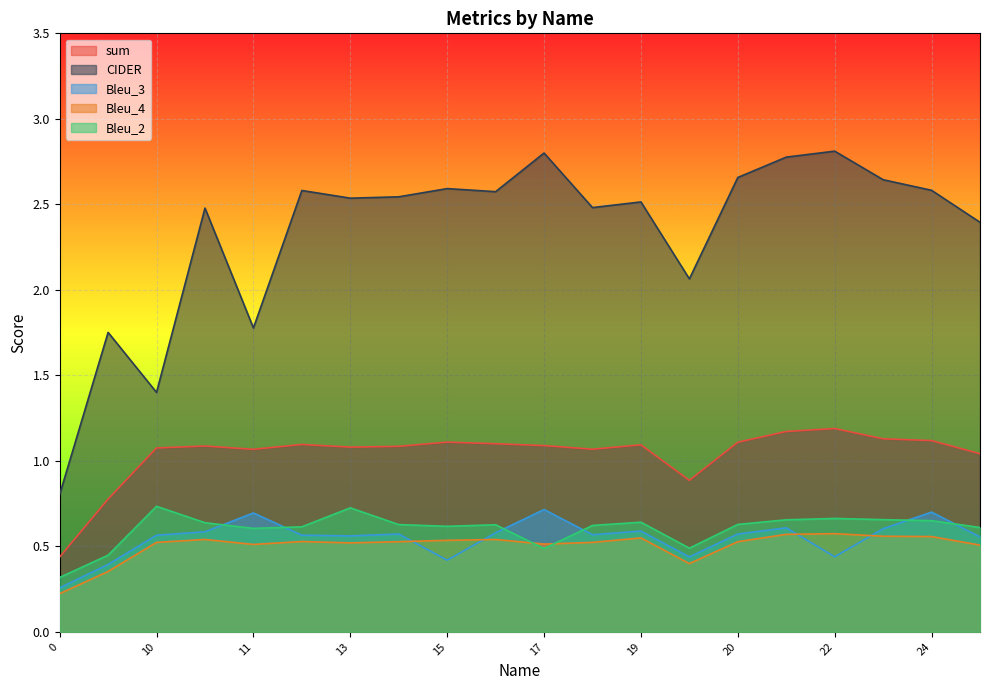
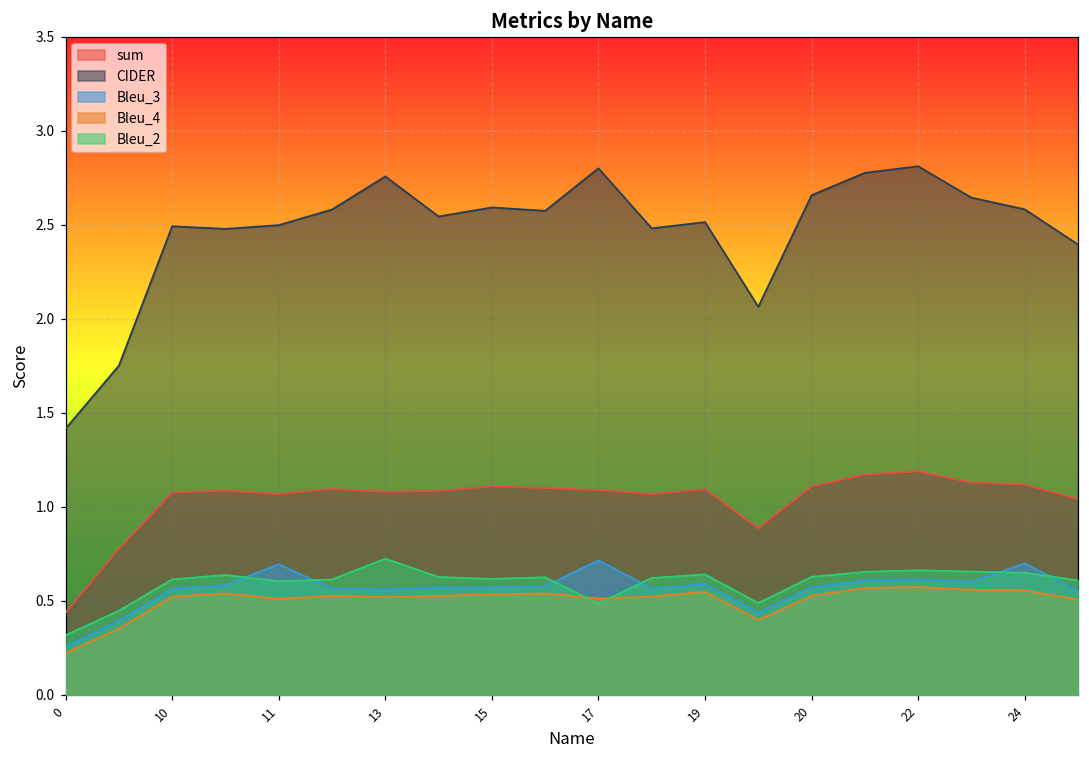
CIDER, 0: 0.80 -> 1.42
CIDER, 10: 1.40 -> 2.49
Bleu_2, 10: 0.73 -> 0.62
CIDER, 11: 1.78 -> 2.50
CIDER, 13: 2.54 -> 2.76
Bleu_3, 15: 0.42 -> 0.57
Bleu_3, 22: 0.44 -> 0.61
